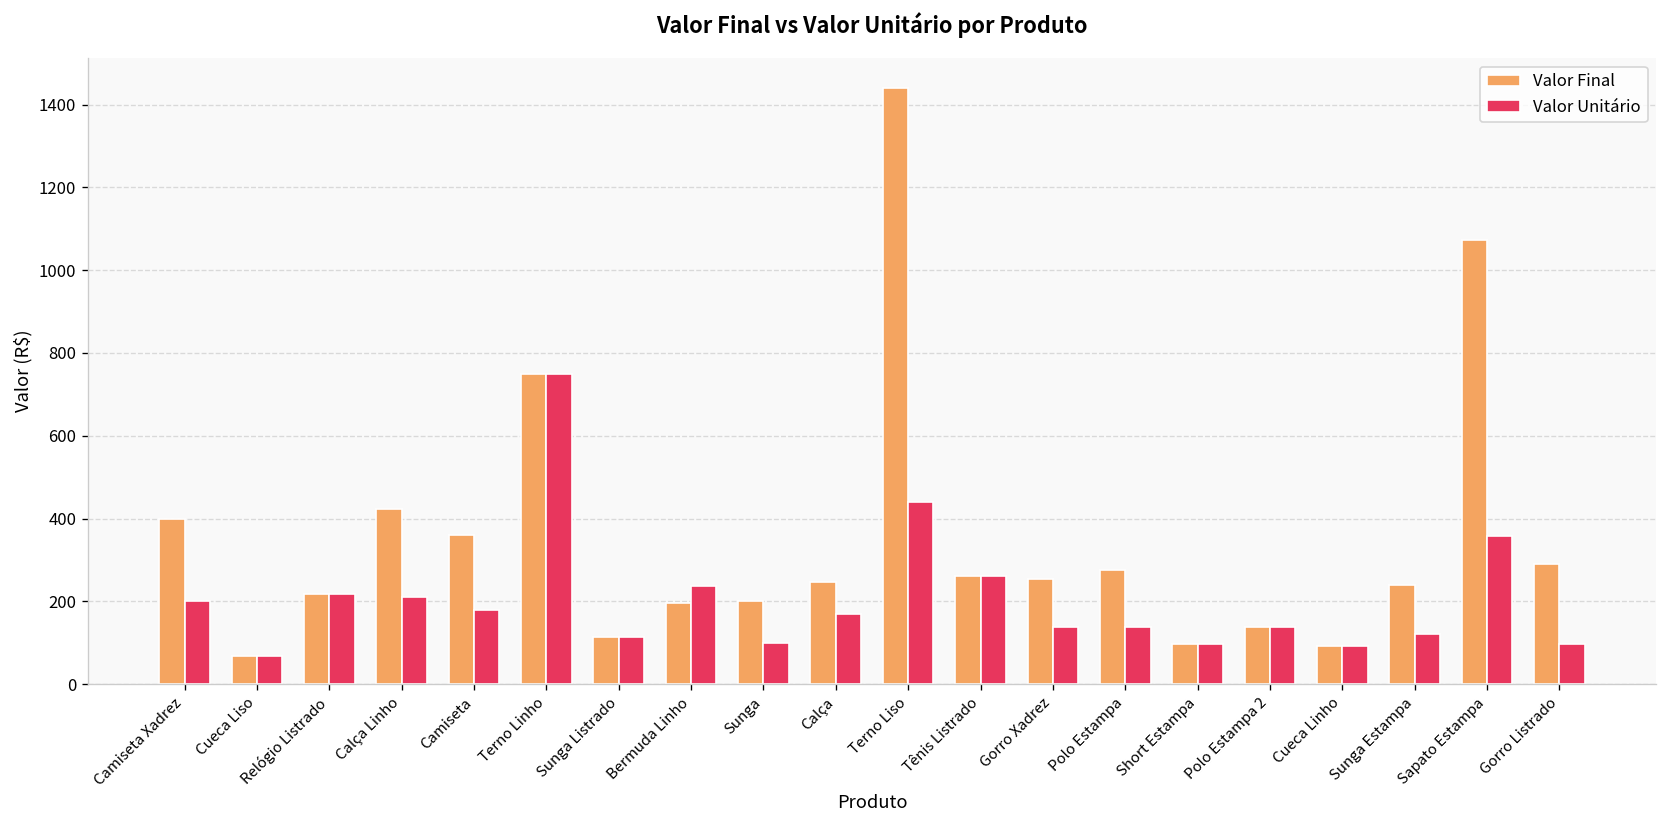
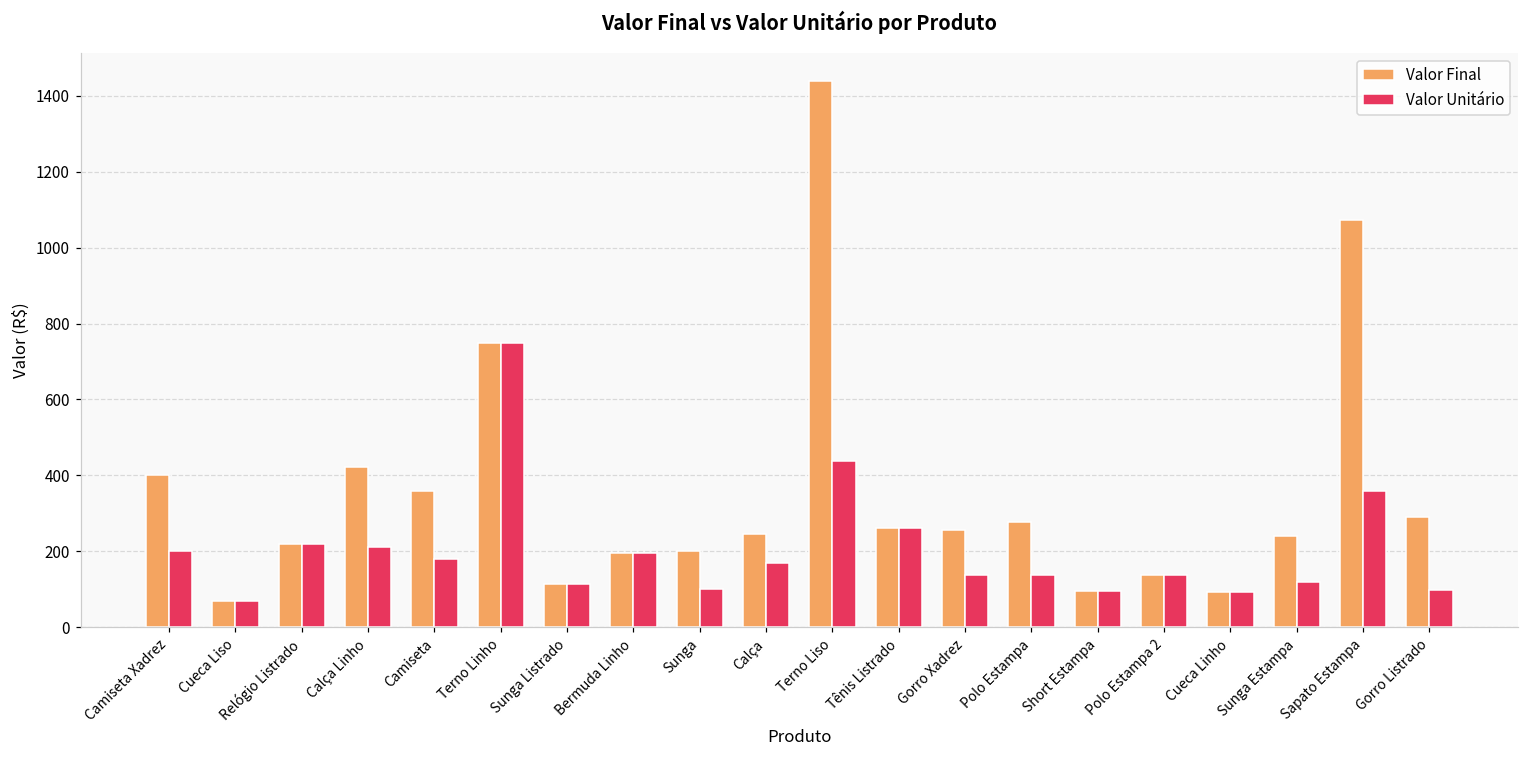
Valor Unitário, Bermuda Linho: 240 -> 200
